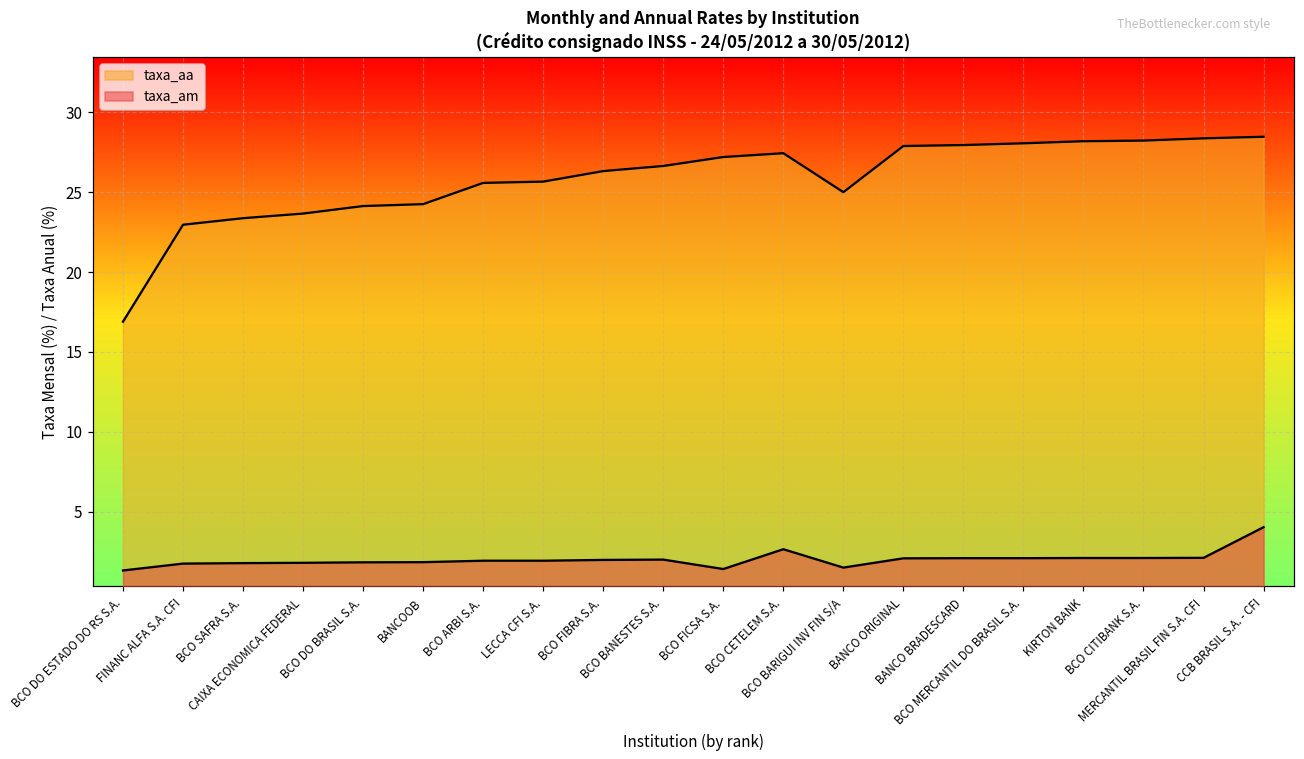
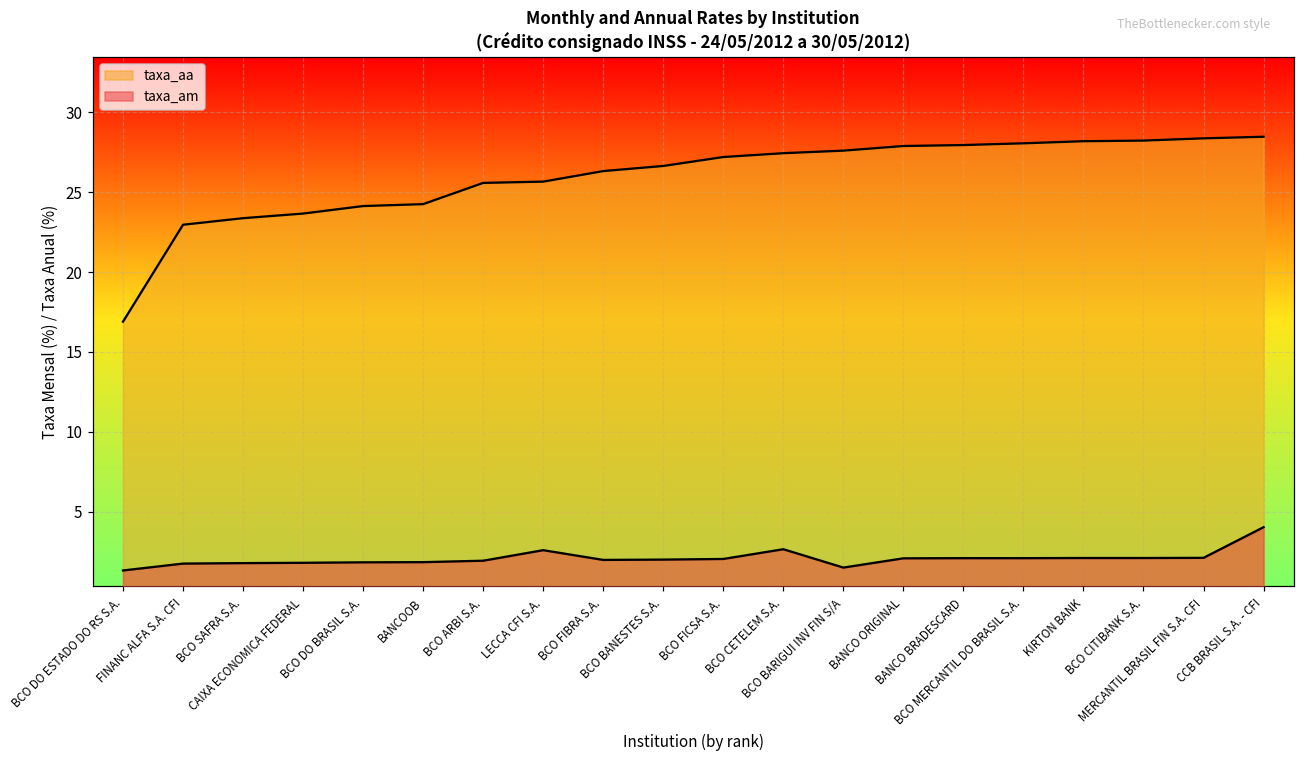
taxa_am, LECCA CFI S.A.: 1.9 -> 2.6
taxa_am, BCO FICSA S.A.: 1.4 -> 2.0
taxa_aa, BCO BARIGUI INV FIN S/A: 25.0 -> 27.6
